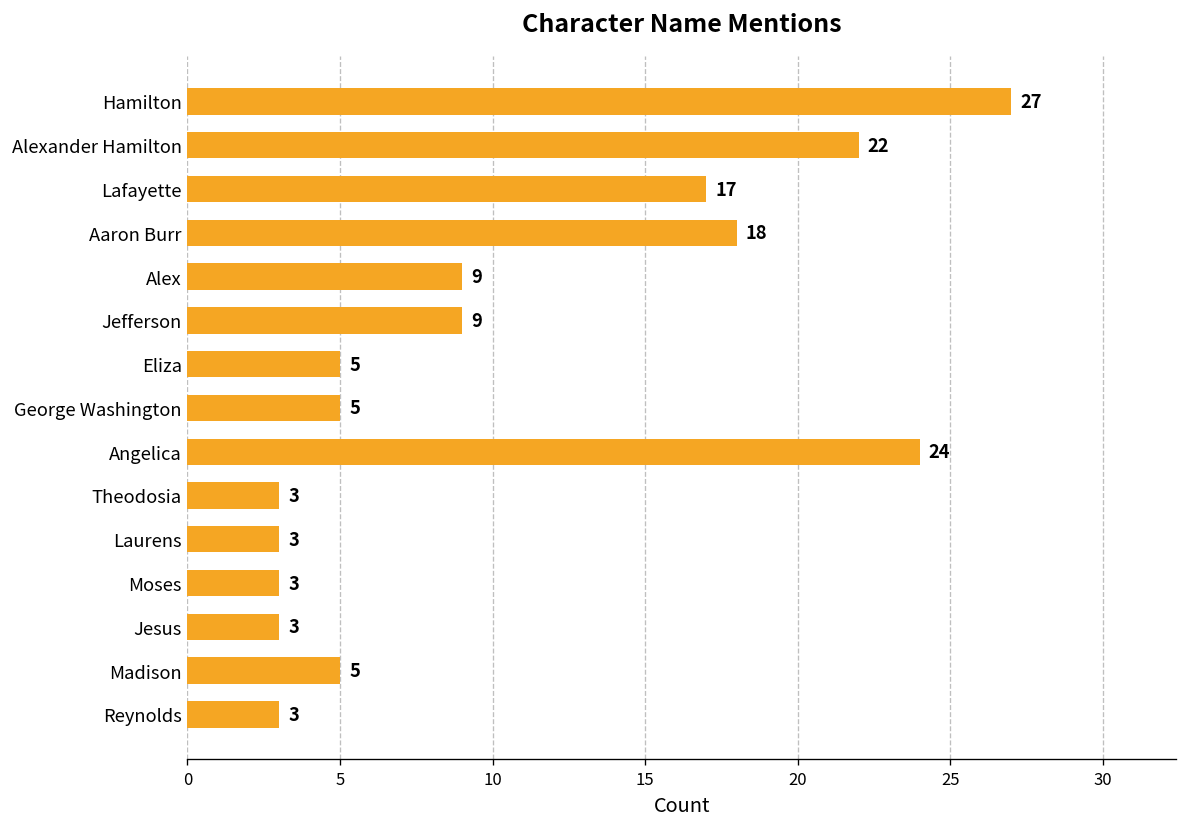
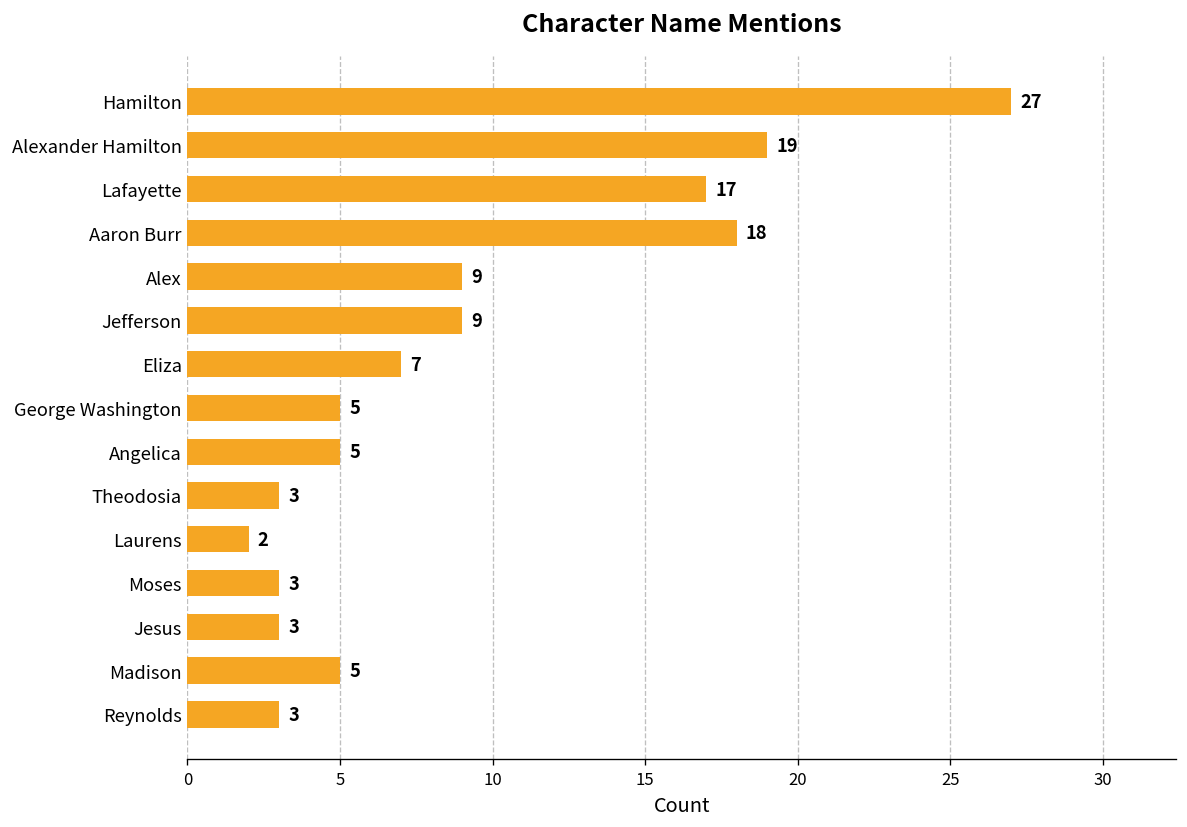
Alexander Hamilton: 22 -> 19
Eliza: 5 -> 7
Angelica: 24 -> 5
Laurens: 3 -> 2
